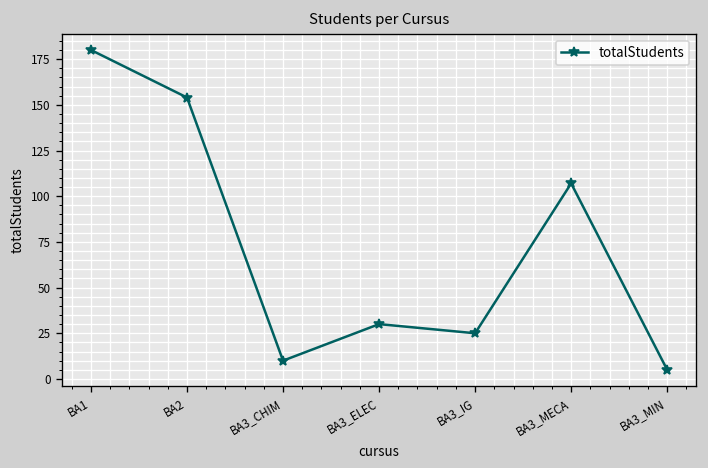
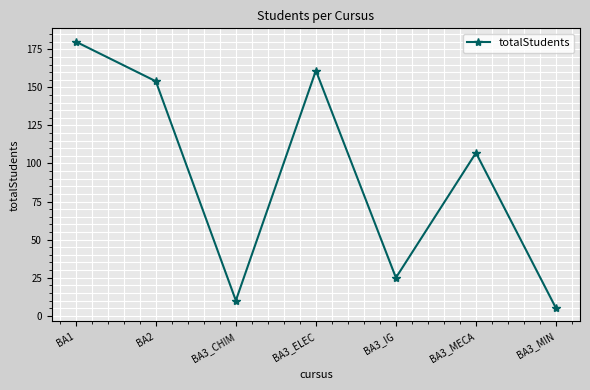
BA3_ELEC: 30 -> 161
